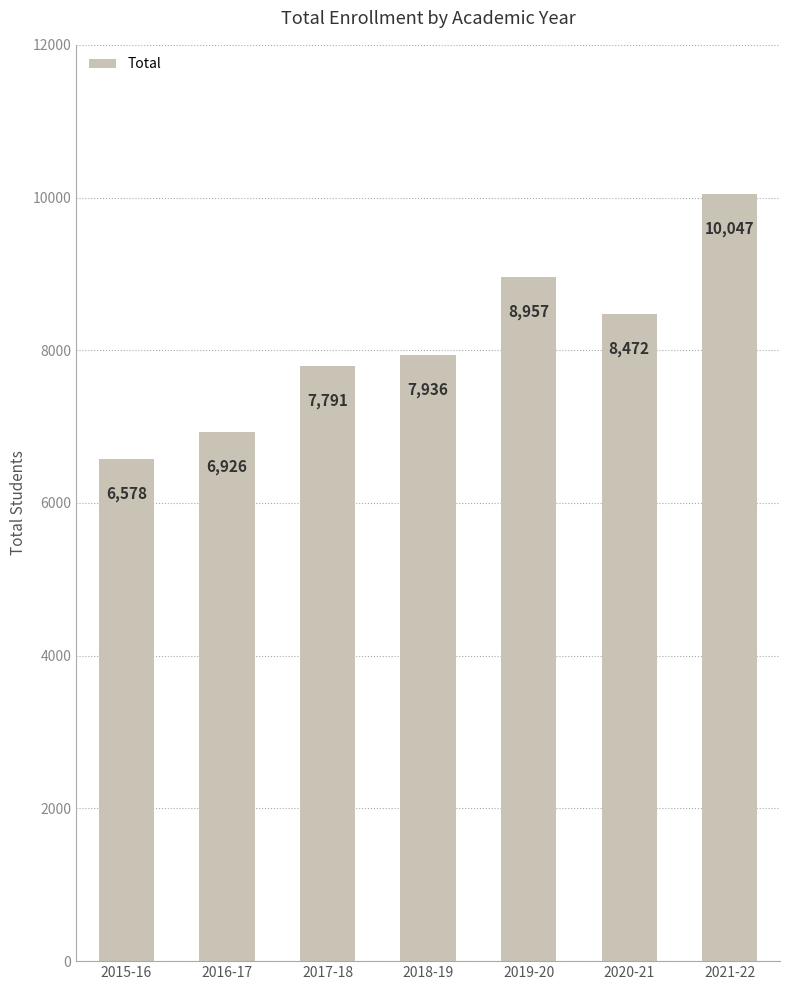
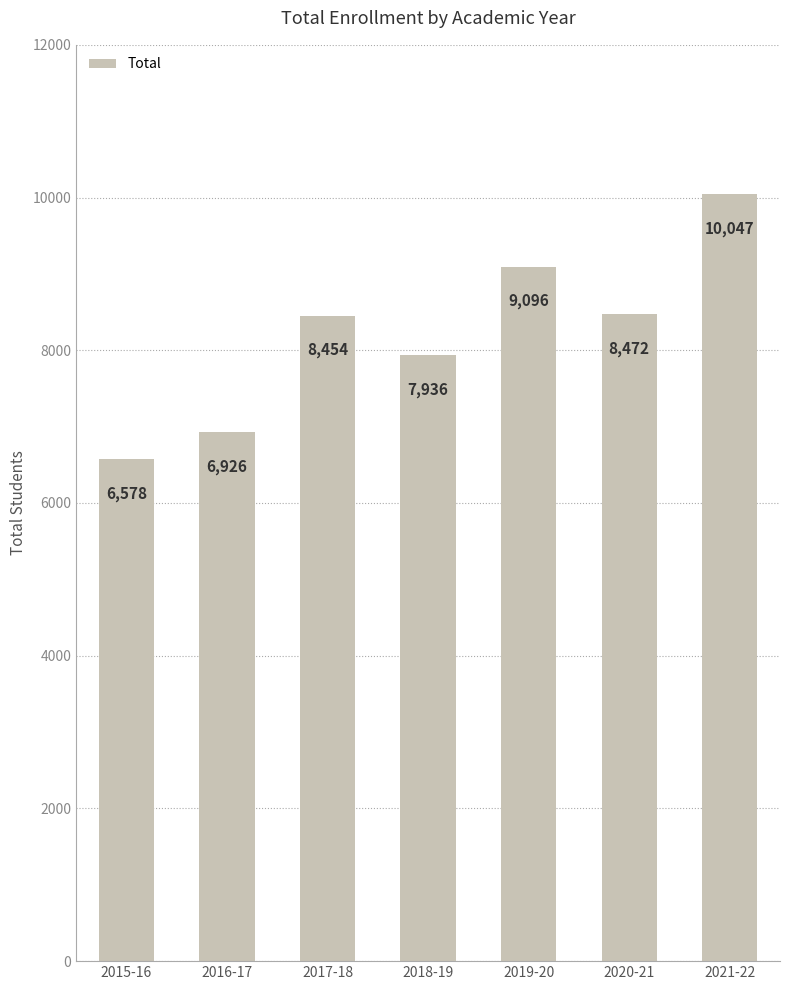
2017-18: 7,791 -> 8,454
2019-20: 8,957 -> 9,096
